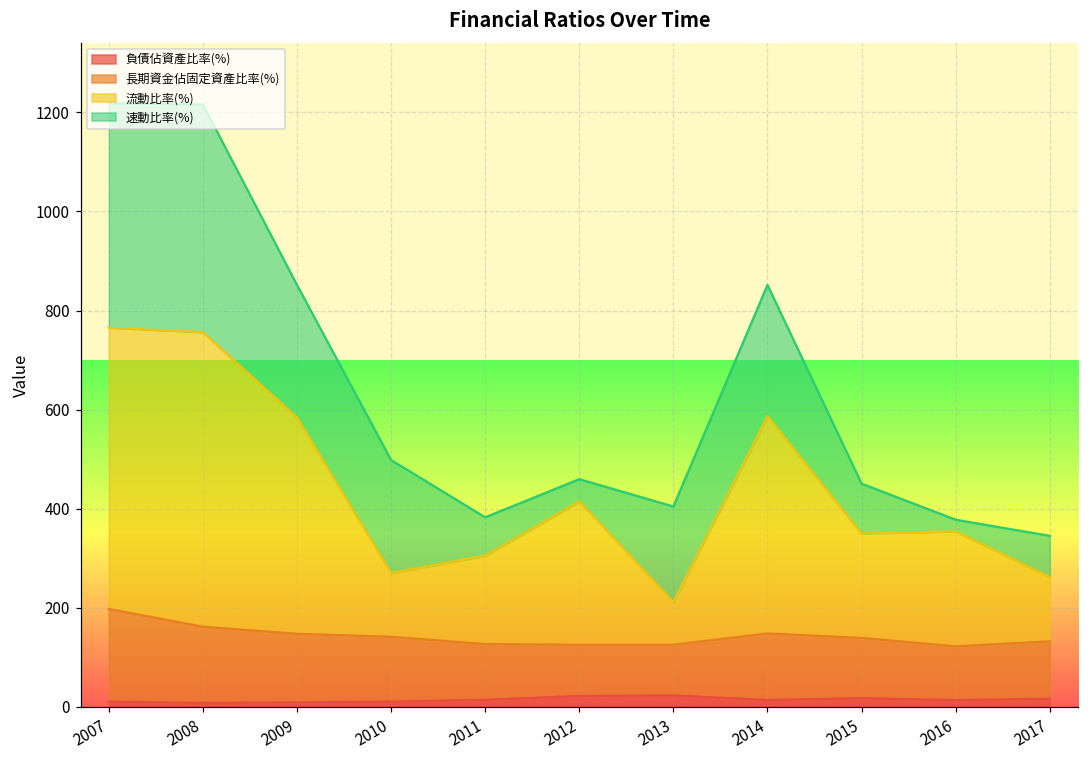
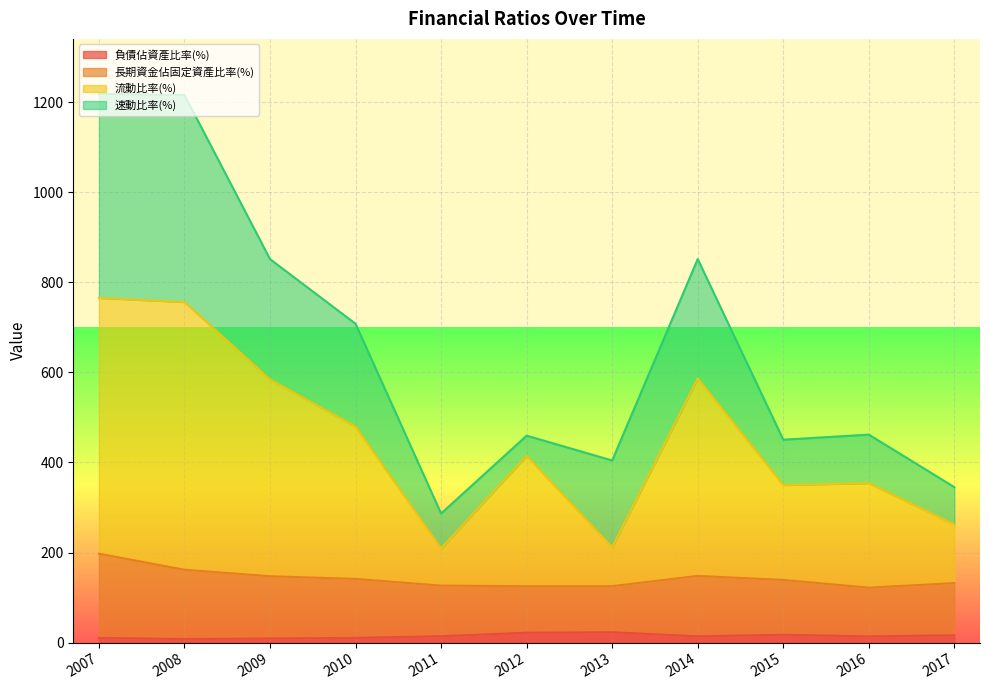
流動比率(%), 2010: 130 -> 340
流動比率(%), 2011: 180 -> 80
速動比率(%), 2016: 20 -> 110
